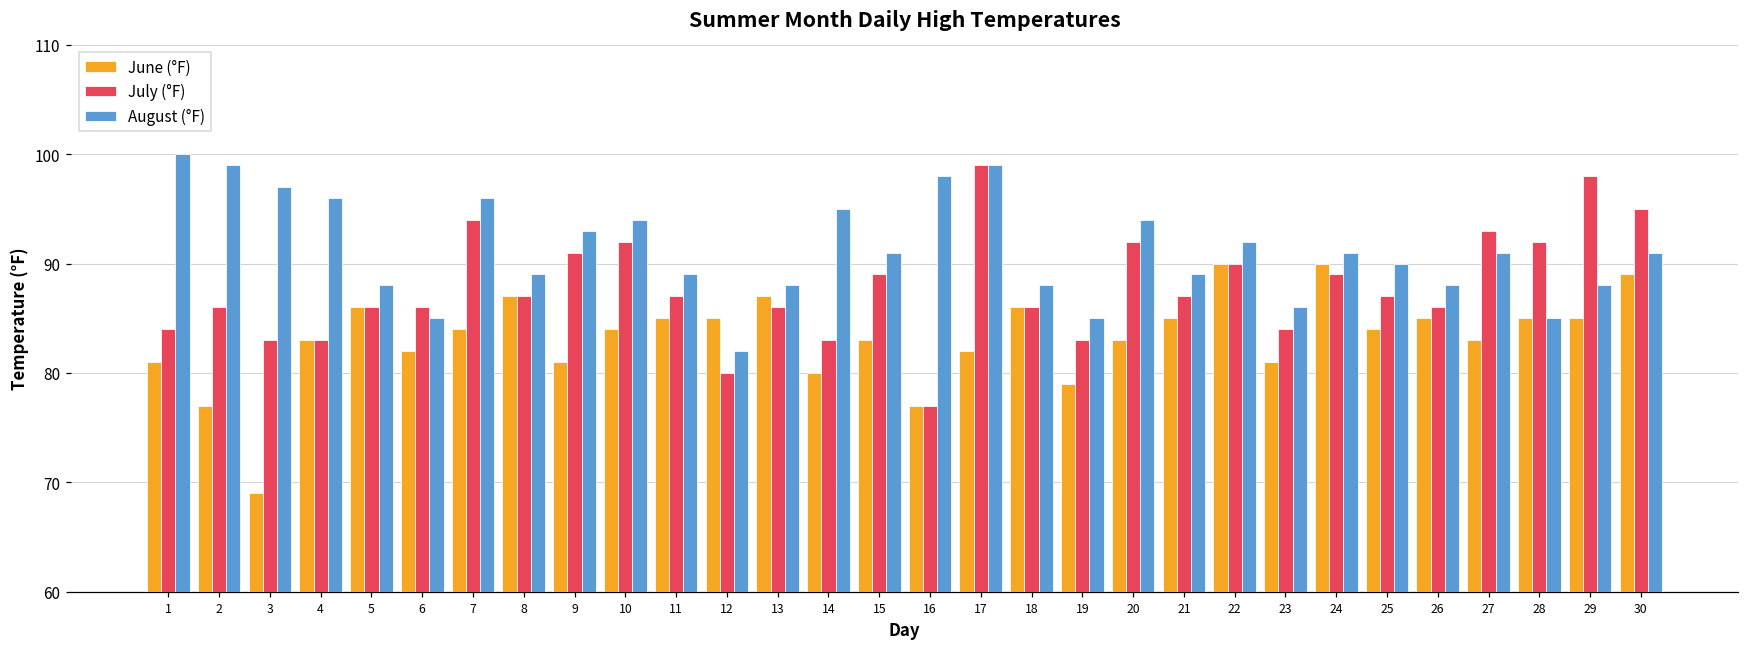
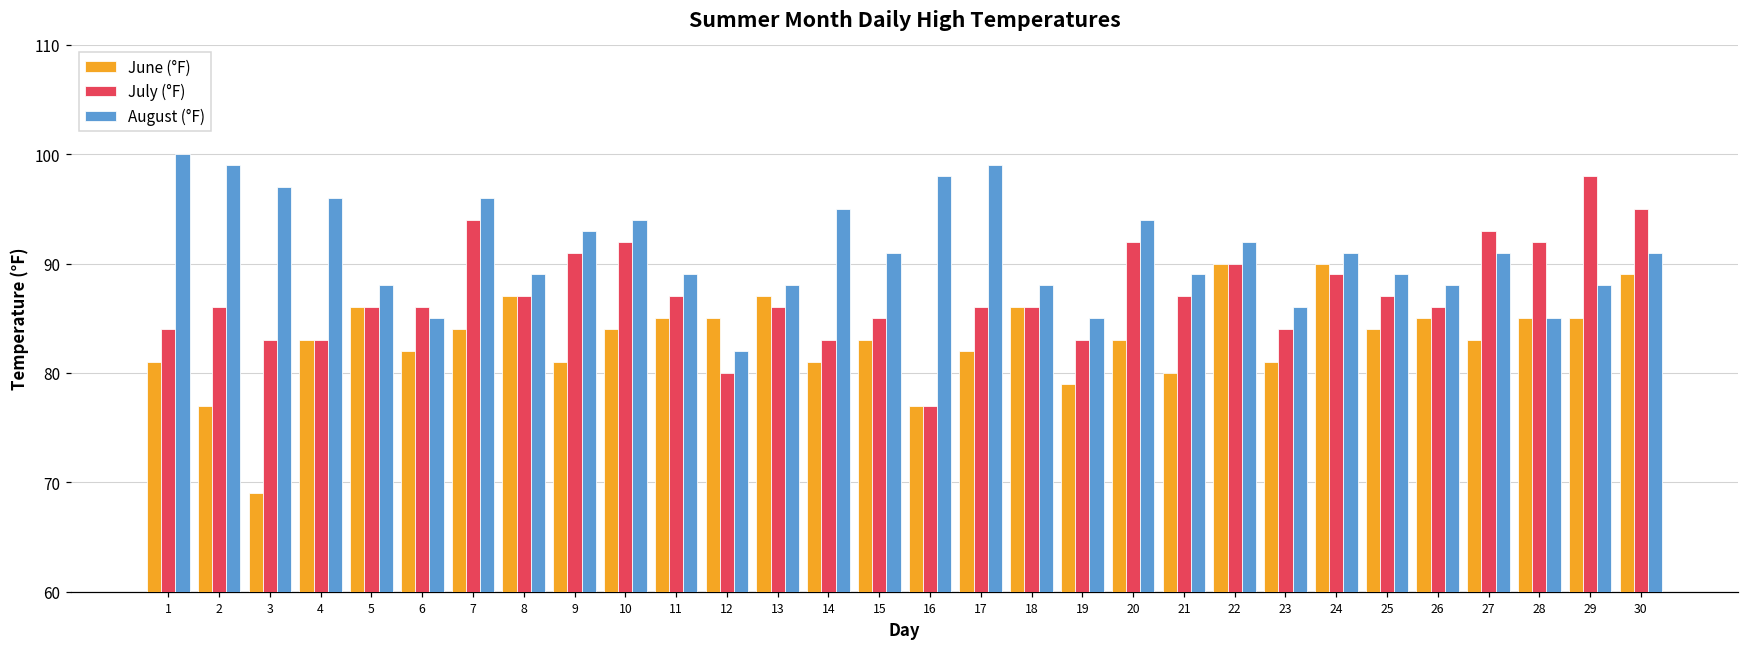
June (°F), 14: 80 -> 81
July (°F), 15: 89 -> 85
July (°F), 17: 99 -> 86
June (°F), 21: 85 -> 80
August (°F), 25: 90 -> 89
